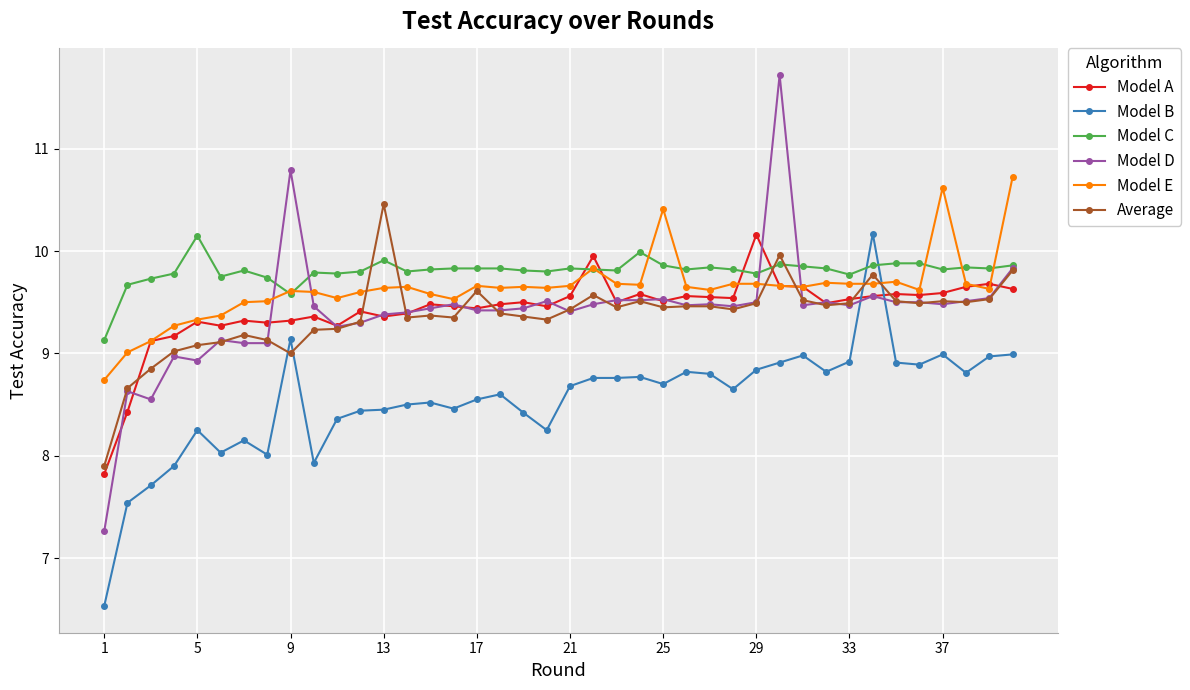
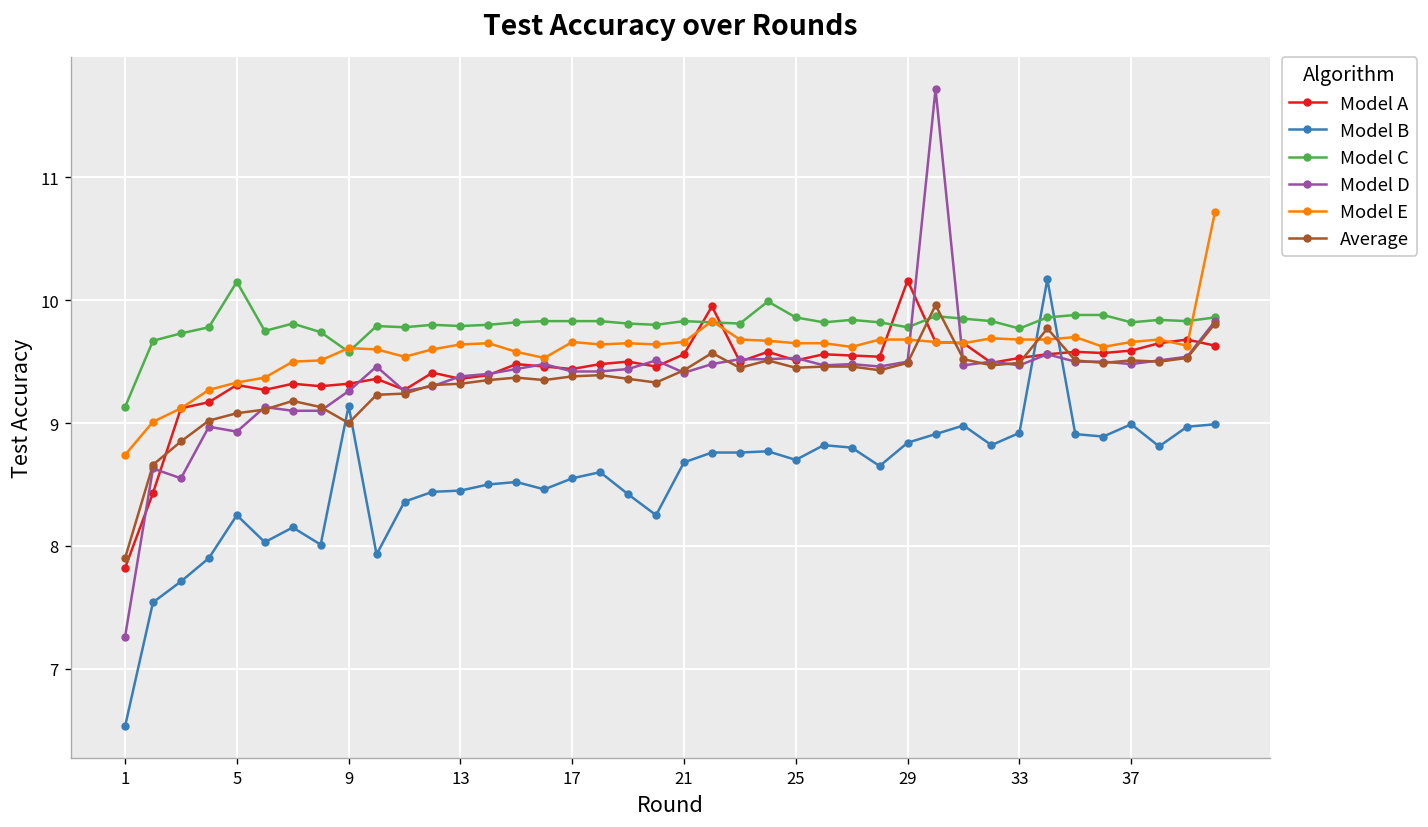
Model D, 9: 10.79 -> 9.26
Model C, 13: 9.91 -> 9.79
Average, 13: 10.46 -> 9.32
Average, 17: 9.61 -> 9.38
Model E, 25: 10.41 -> 9.65
Model E, 37: 10.62 -> 9.66
